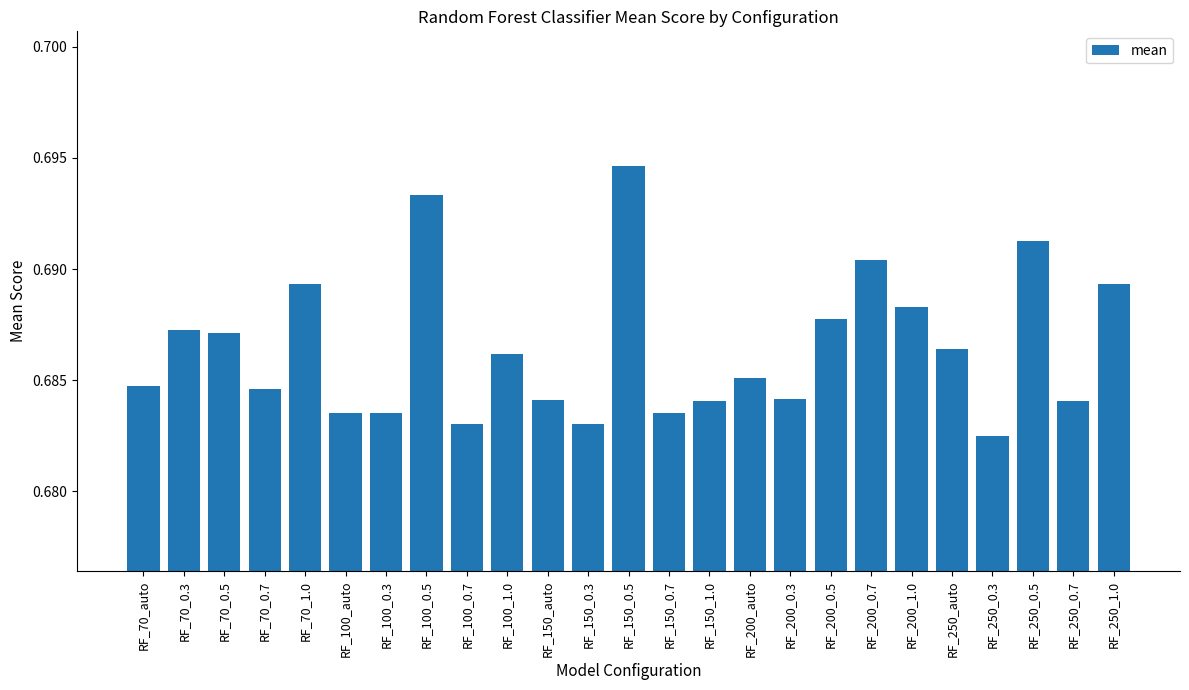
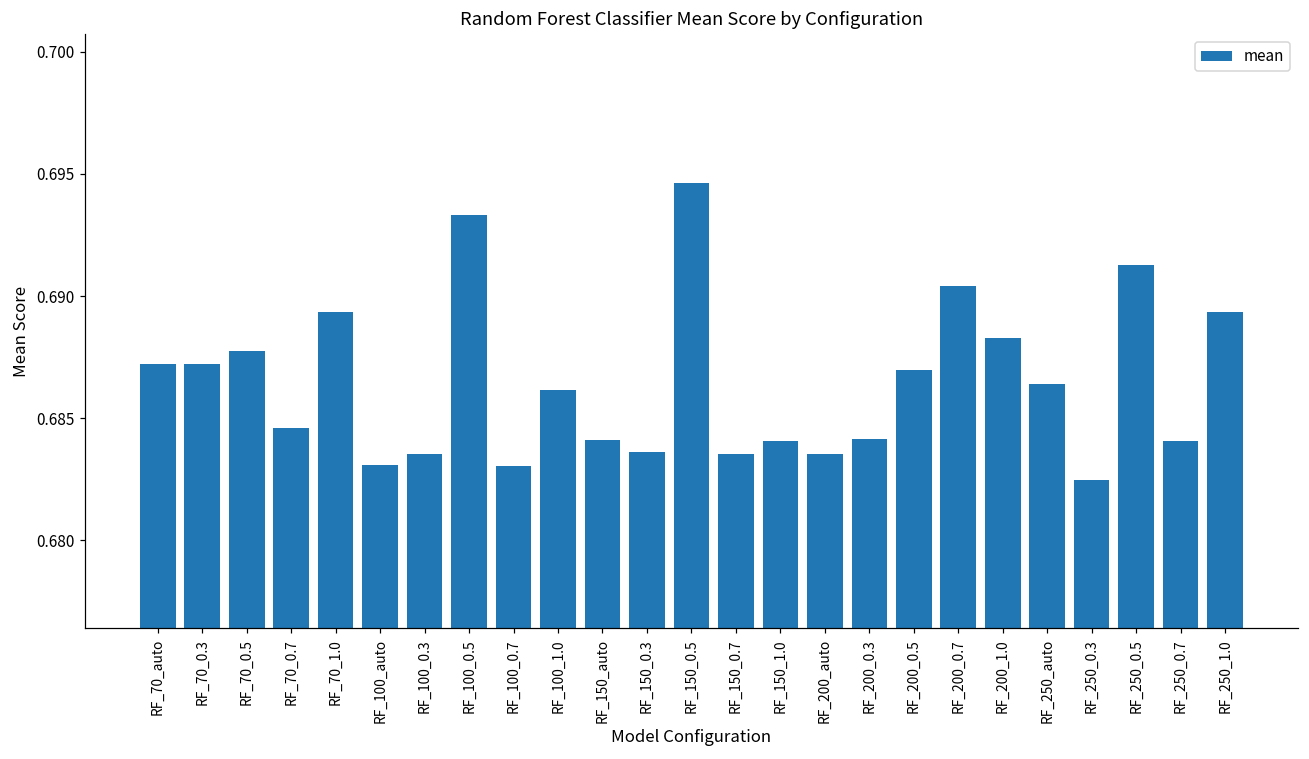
RF_70_auto: 0.6848 -> 0.6872
RF_70_0.5: 0.6871 -> 0.6878
RF_100_auto: 0.6835 -> 0.6831
RF_150_0.3: 0.6830 -> 0.6836
RF_200_auto: 0.6851 -> 0.6835
RF_200_0.5: 0.6878 -> 0.6870
